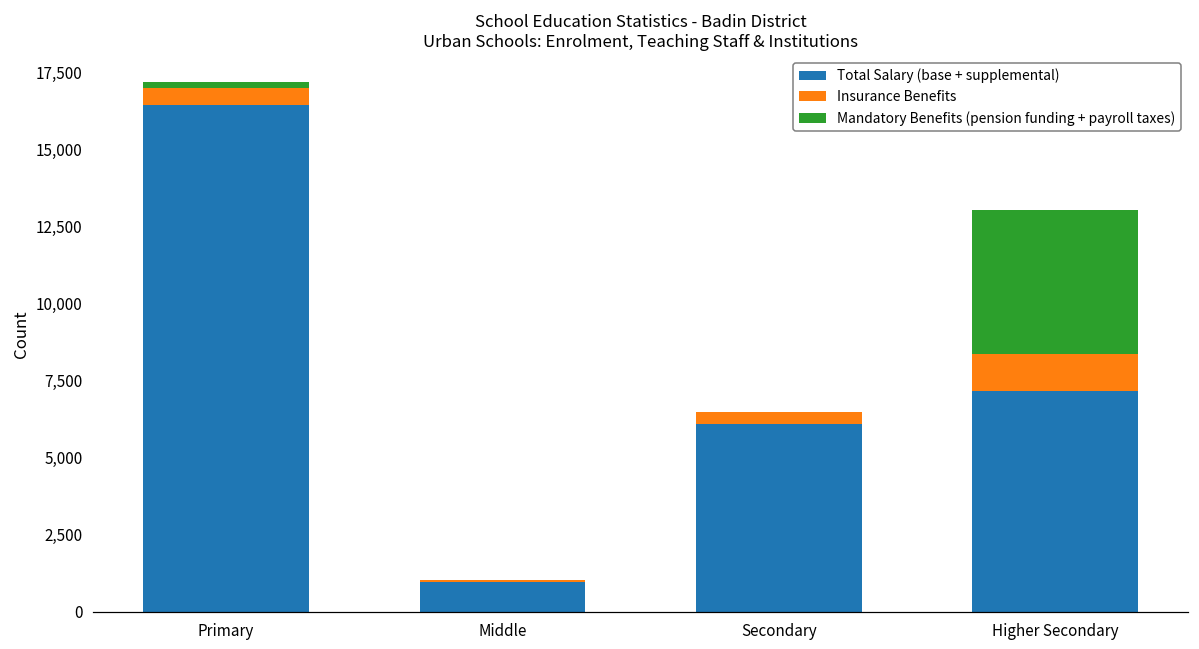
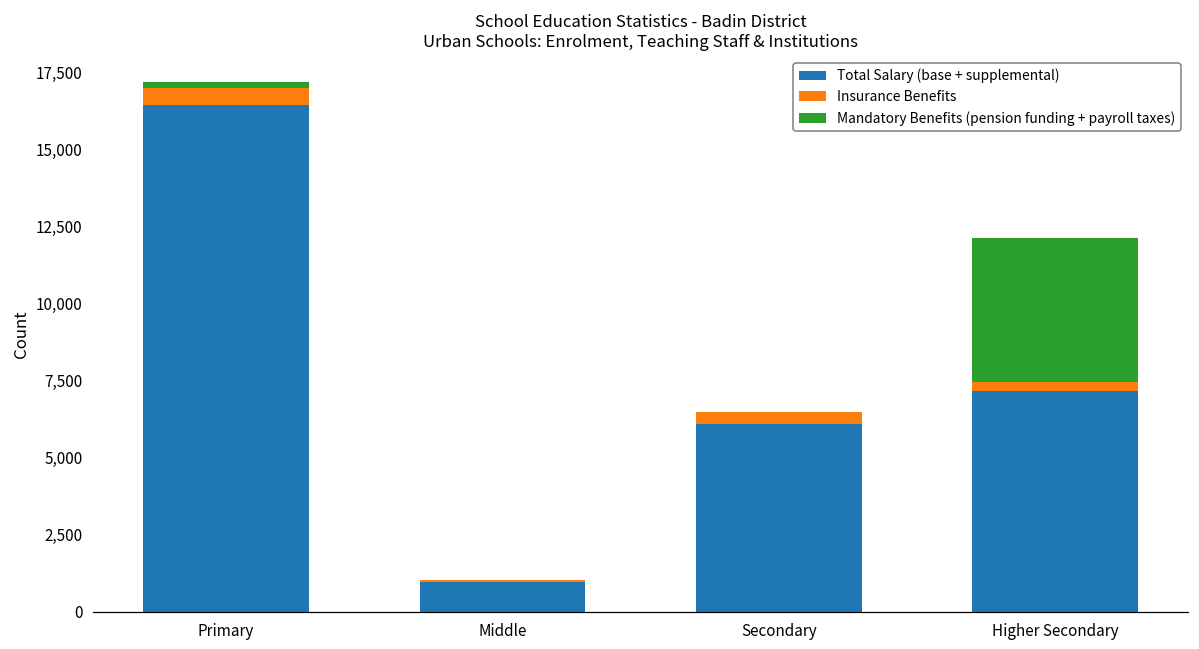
Insurance Benefits, Higher Secondary: 1,200 -> 300
